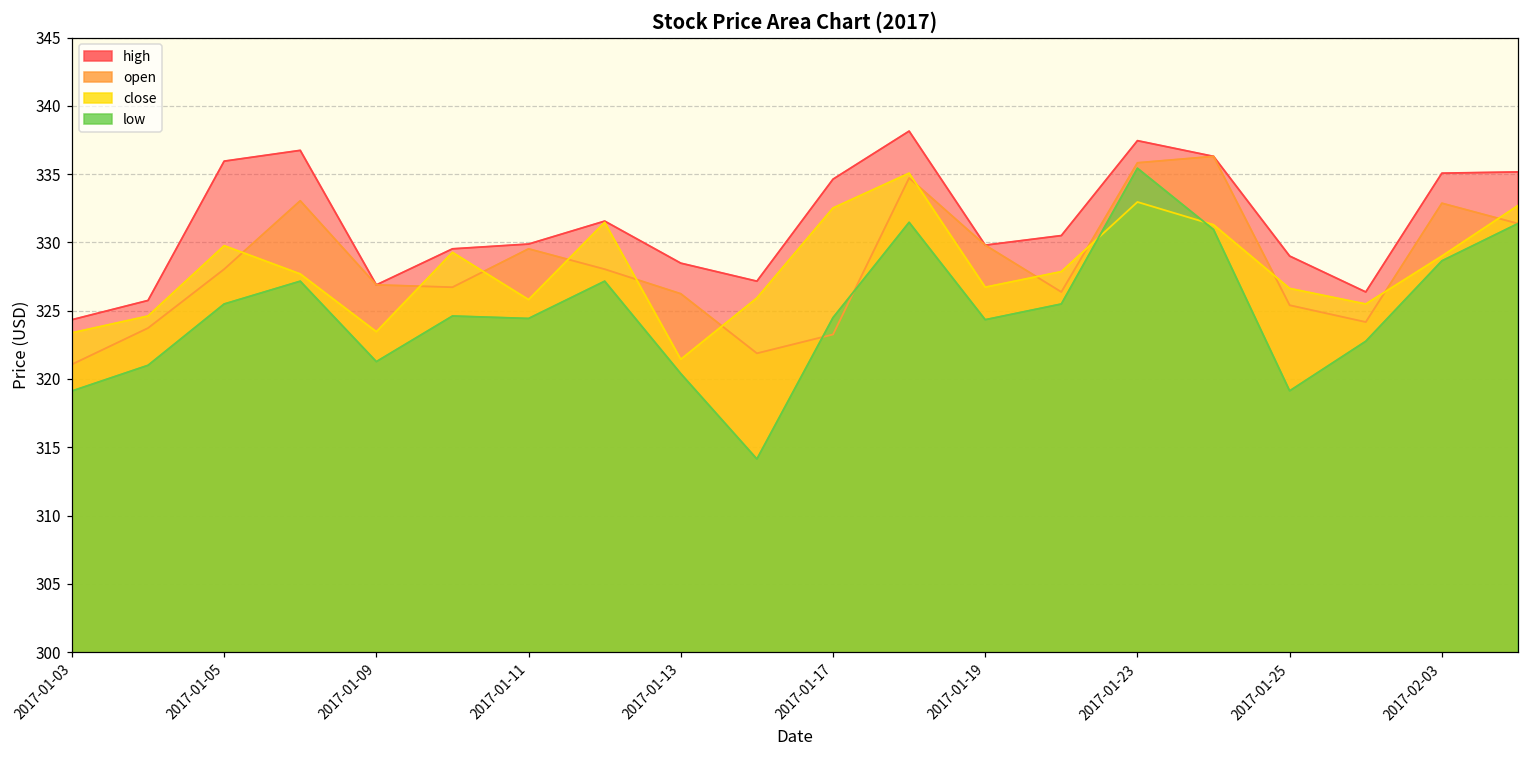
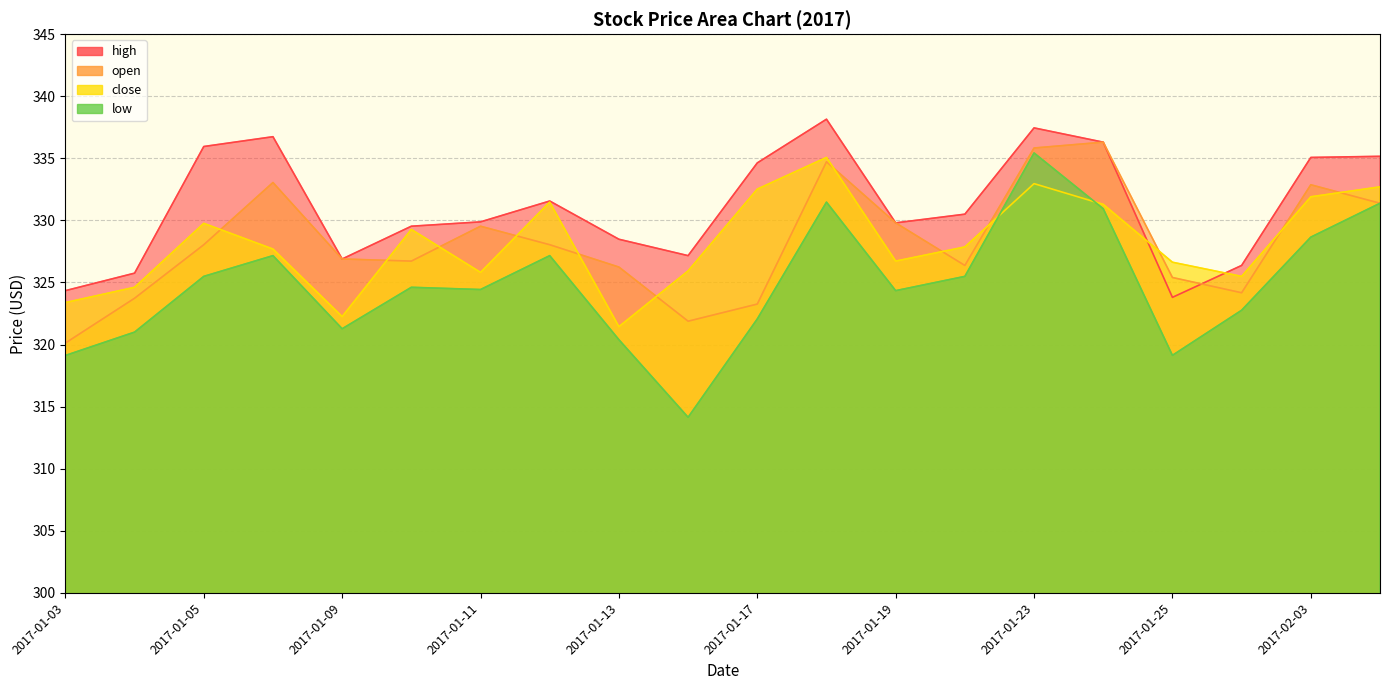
open, 2017-01-03: 321.1 -> 320.1
close, 2017-01-09: 323.5 -> 322.3
low, 2017-01-17: 324.5 -> 322.1
high, 2017-01-25: 329.0 -> 323.8
close, 2017-02-03: 329.0 -> 331.9
